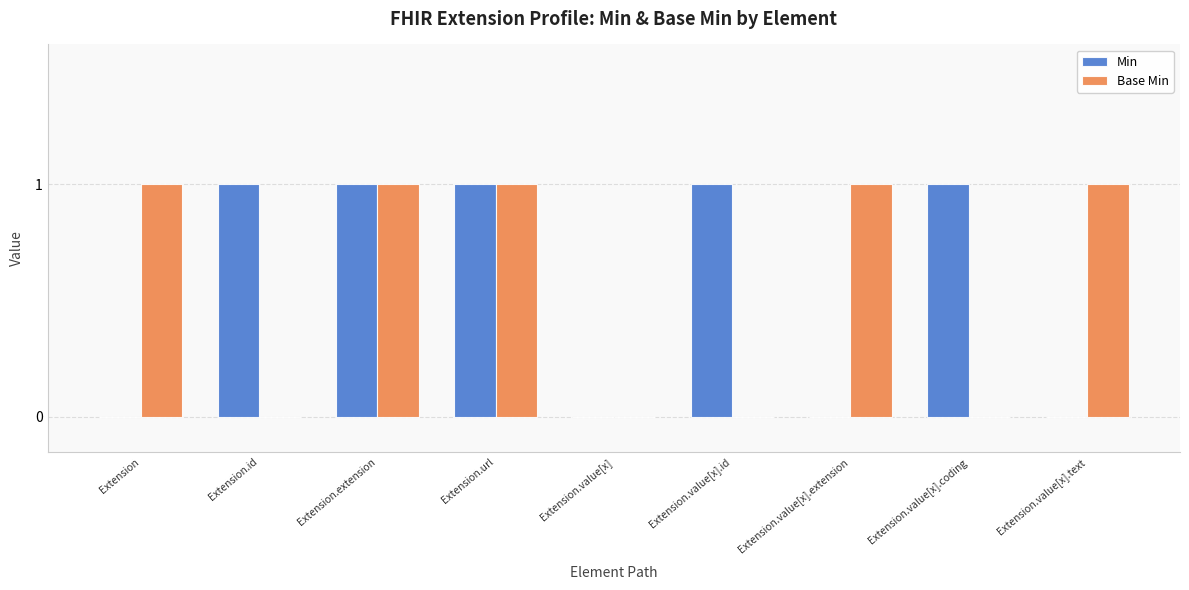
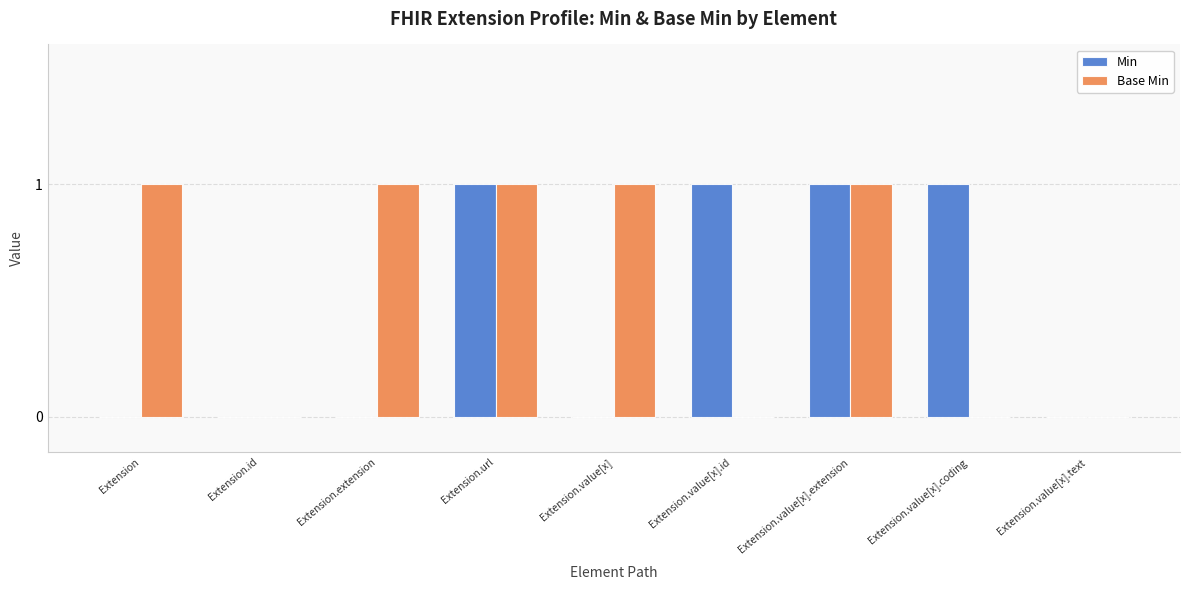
Min, Extension.id: 1 -> 0
Min, Extension.extension: 1 -> 0
Base Min, Extension.value[x]: 0 -> 1
Min, Extension.value[x].extension: 0 -> 1
Base Min, Extension.value[x].text: 1 -> 0
